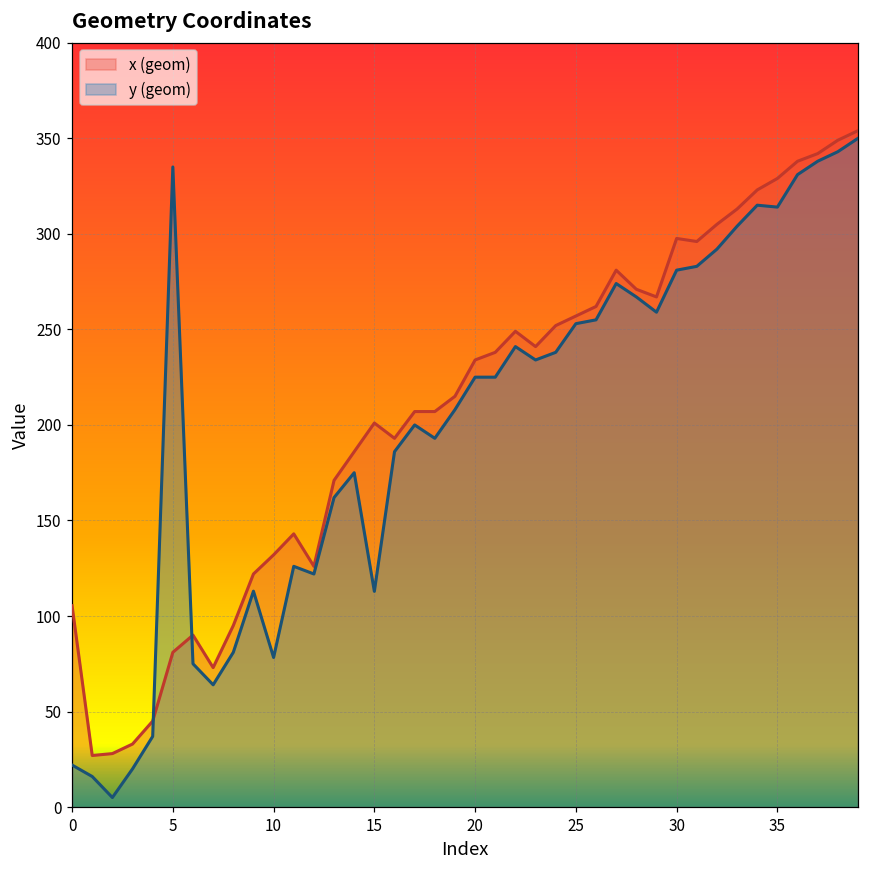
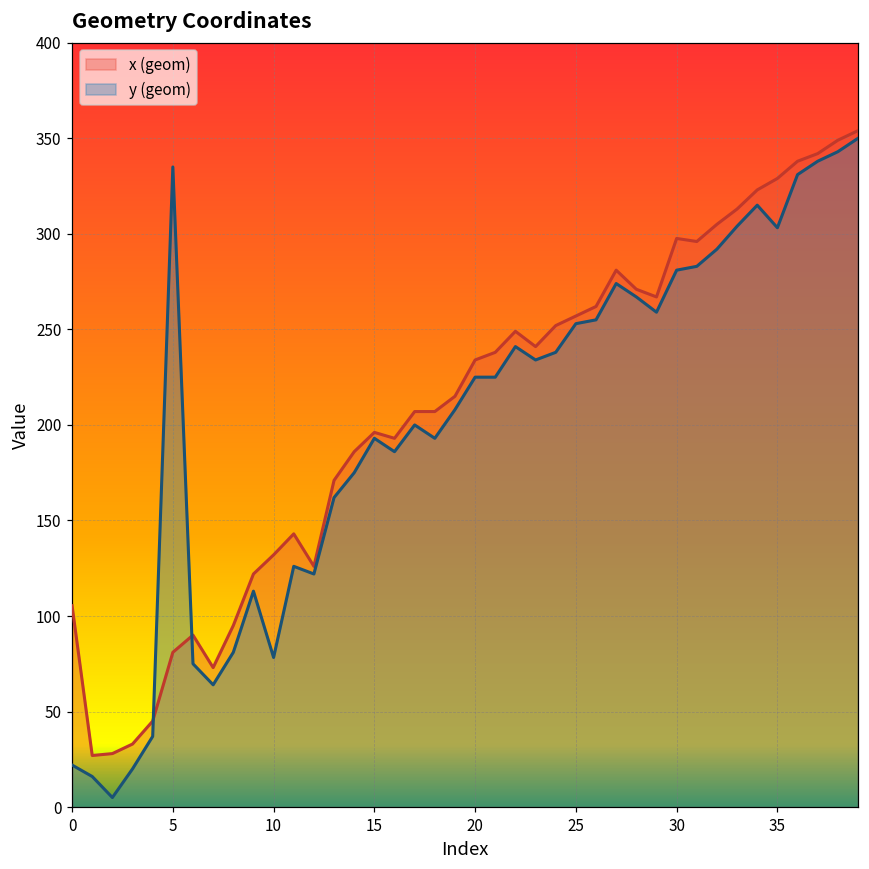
x (geom), 15: 201 -> 196
y (geom), 15: 113 -> 193
y (geom), 35: 314 -> 303
